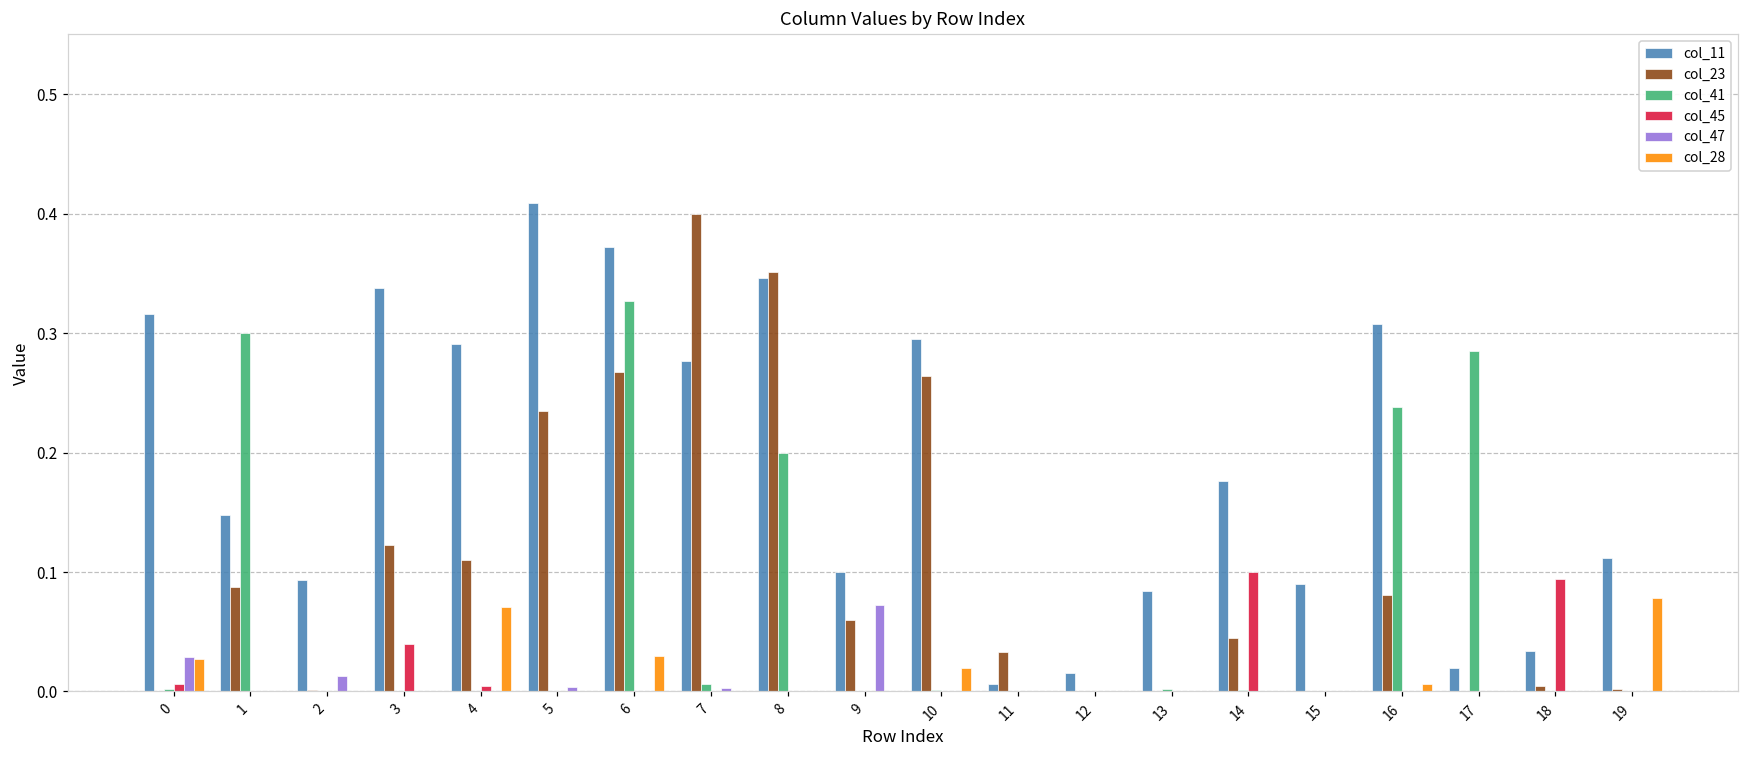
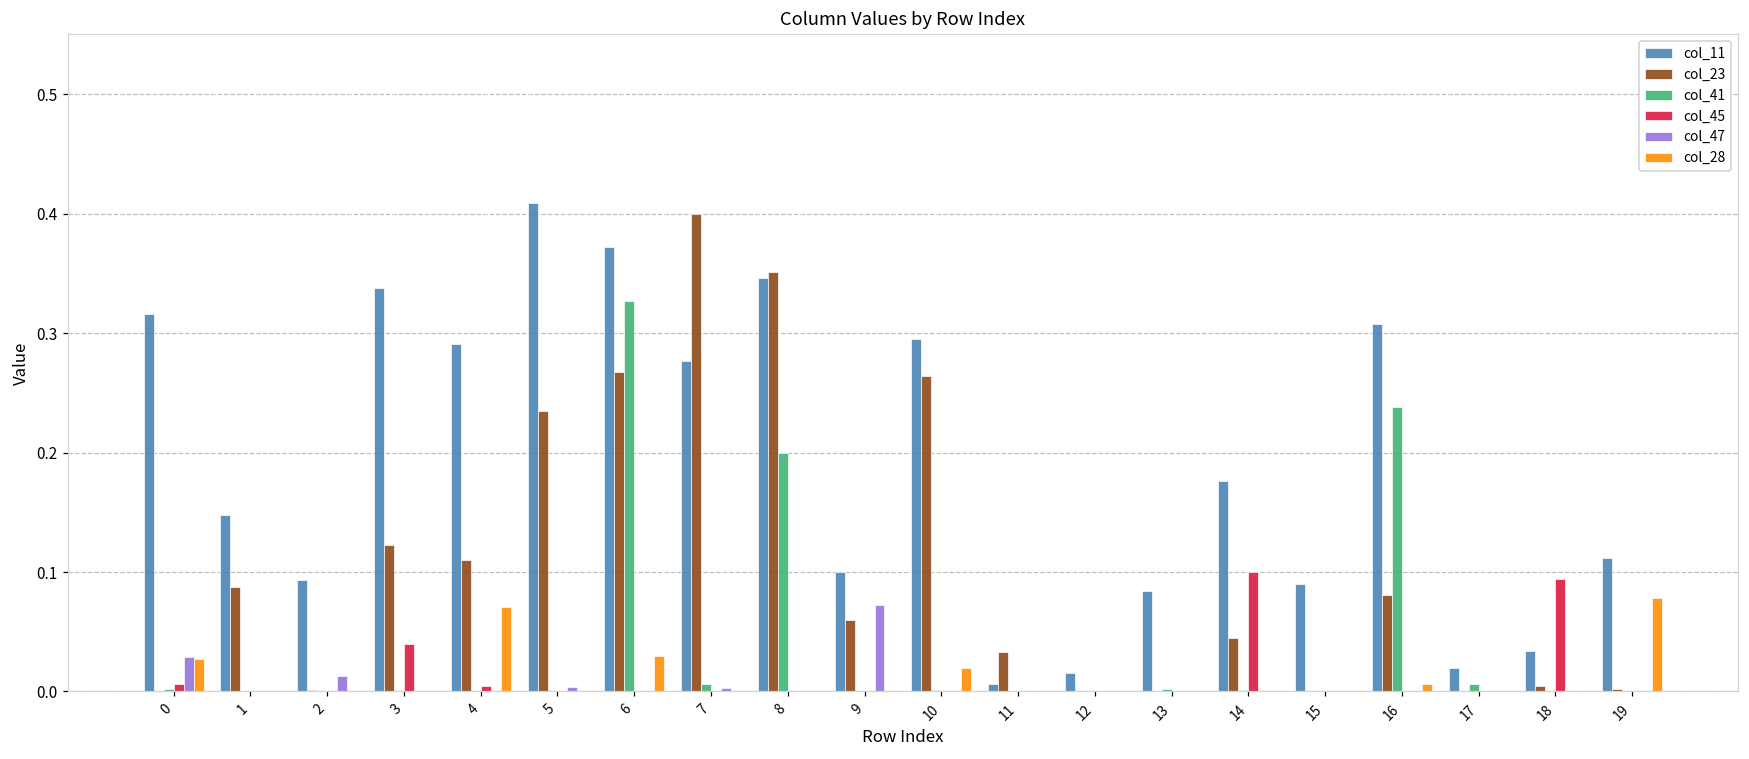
col_41, 1: 0.3 -> 0.0
col_41, 17: 0.285 -> 0.006
